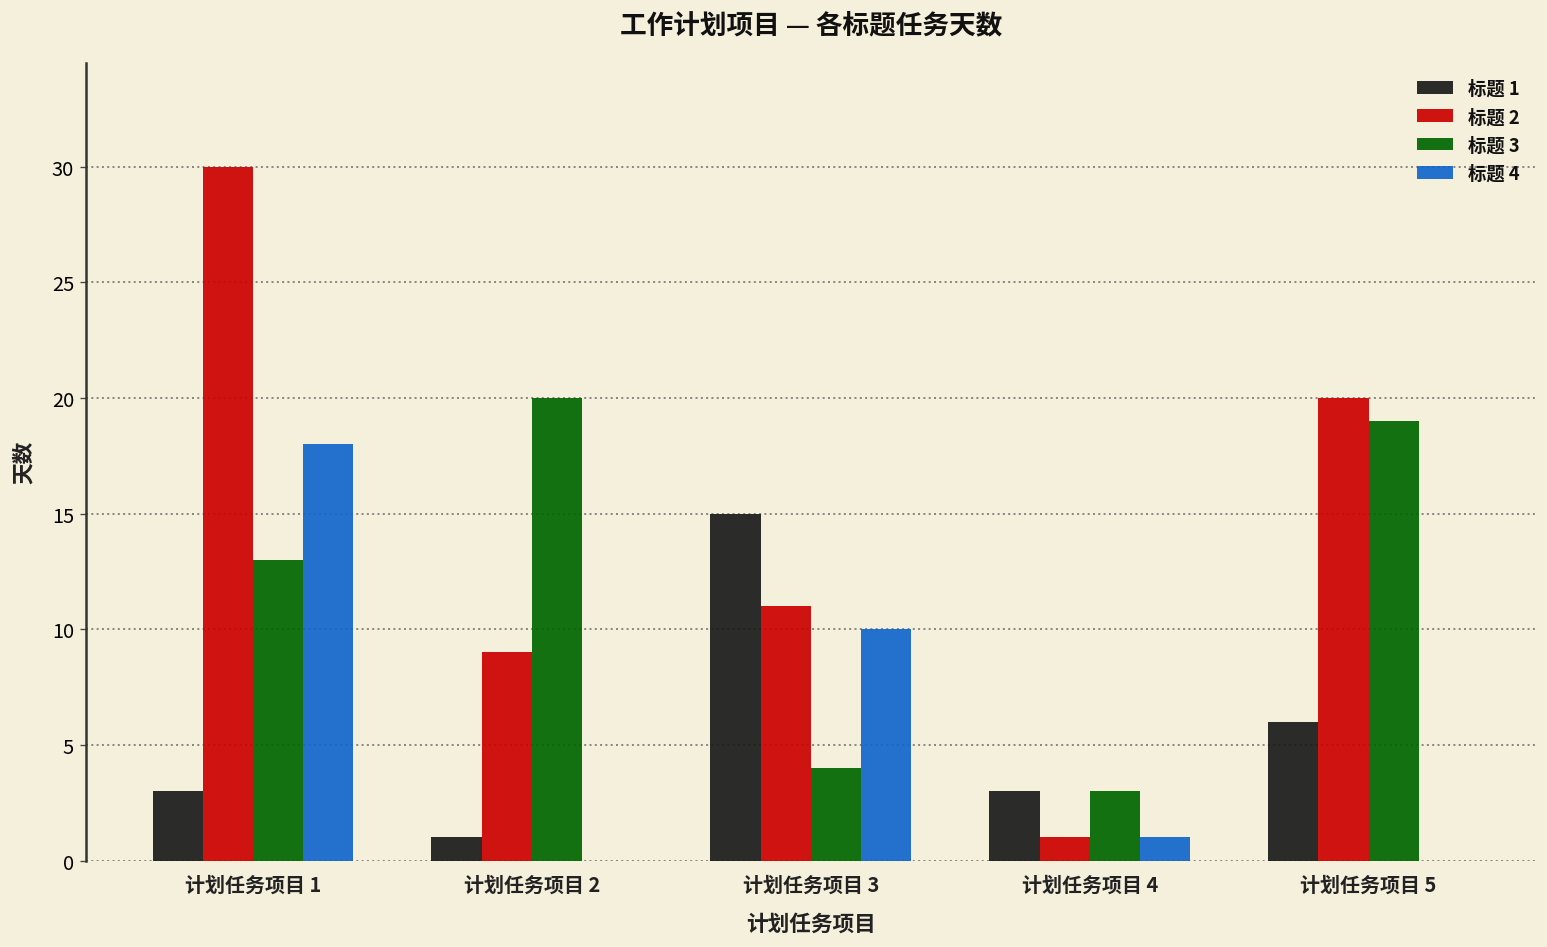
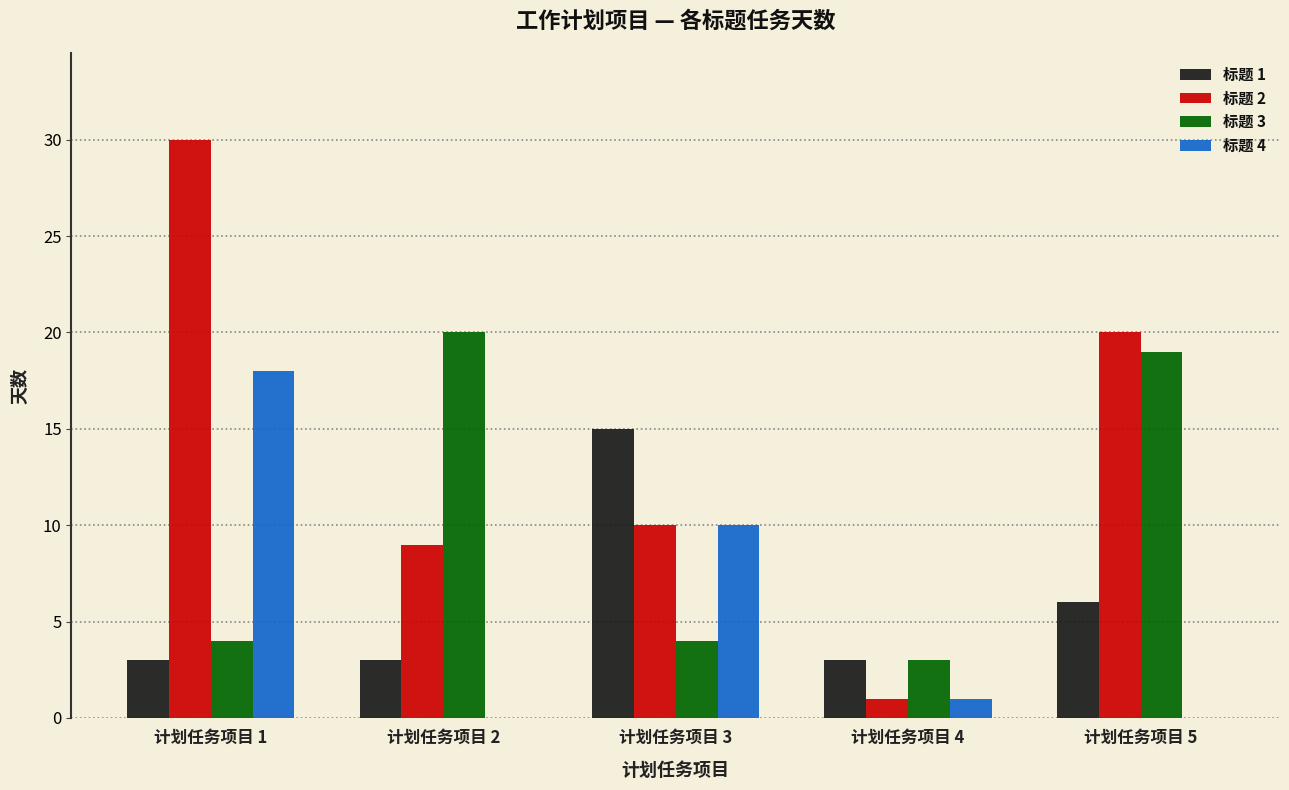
标题 3, 计划任务项目 1: 13 -> 4
标题 1, 计划任务项目 2: 1 -> 3
标题 2, 计划任务项目 3: 11 -> 10
